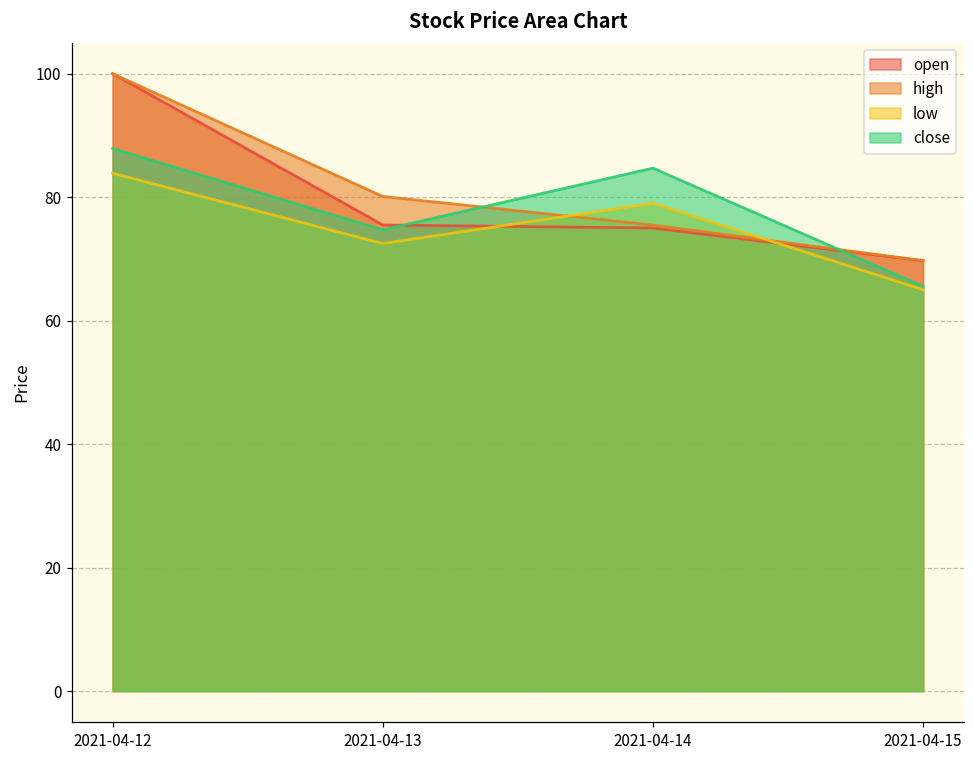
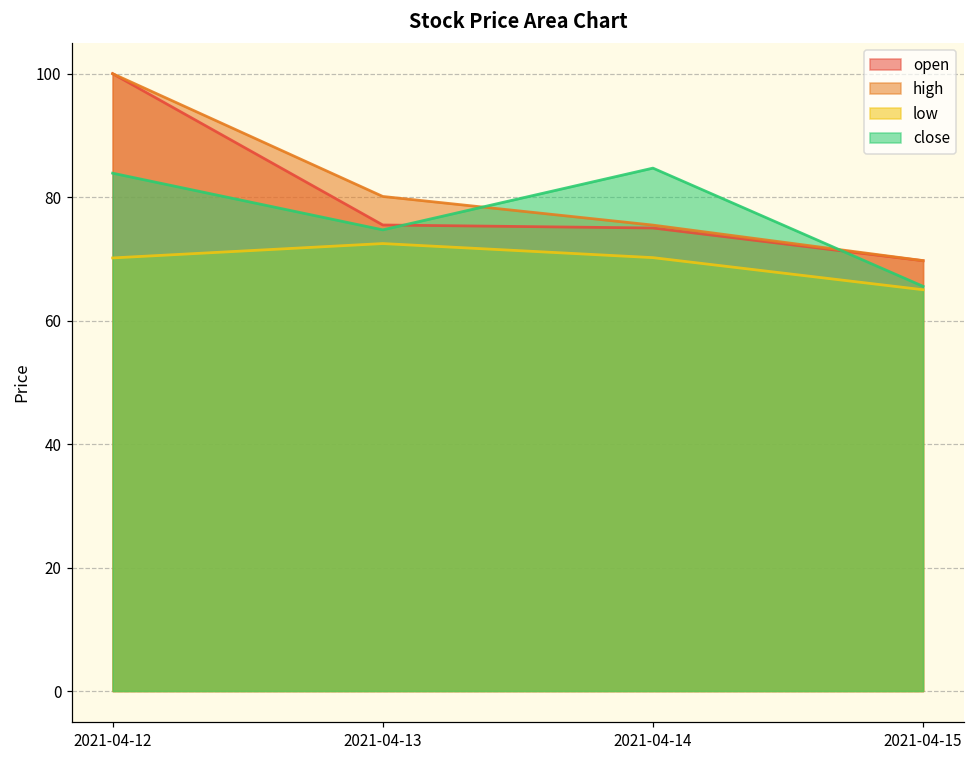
low, 2021-04-12: 84 -> 70
close, 2021-04-12: 88 -> 84
low, 2021-04-14: 79 -> 70
